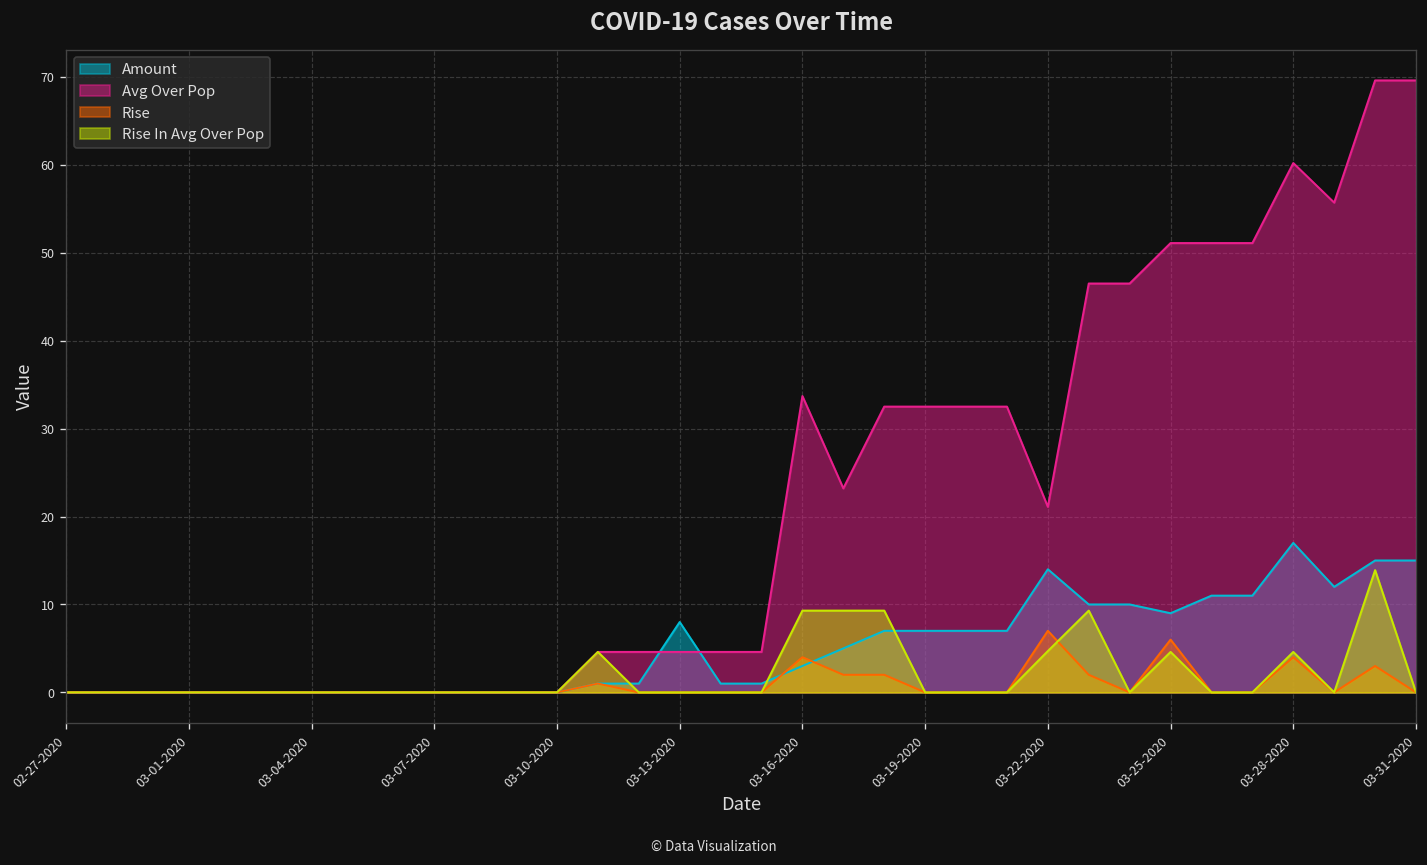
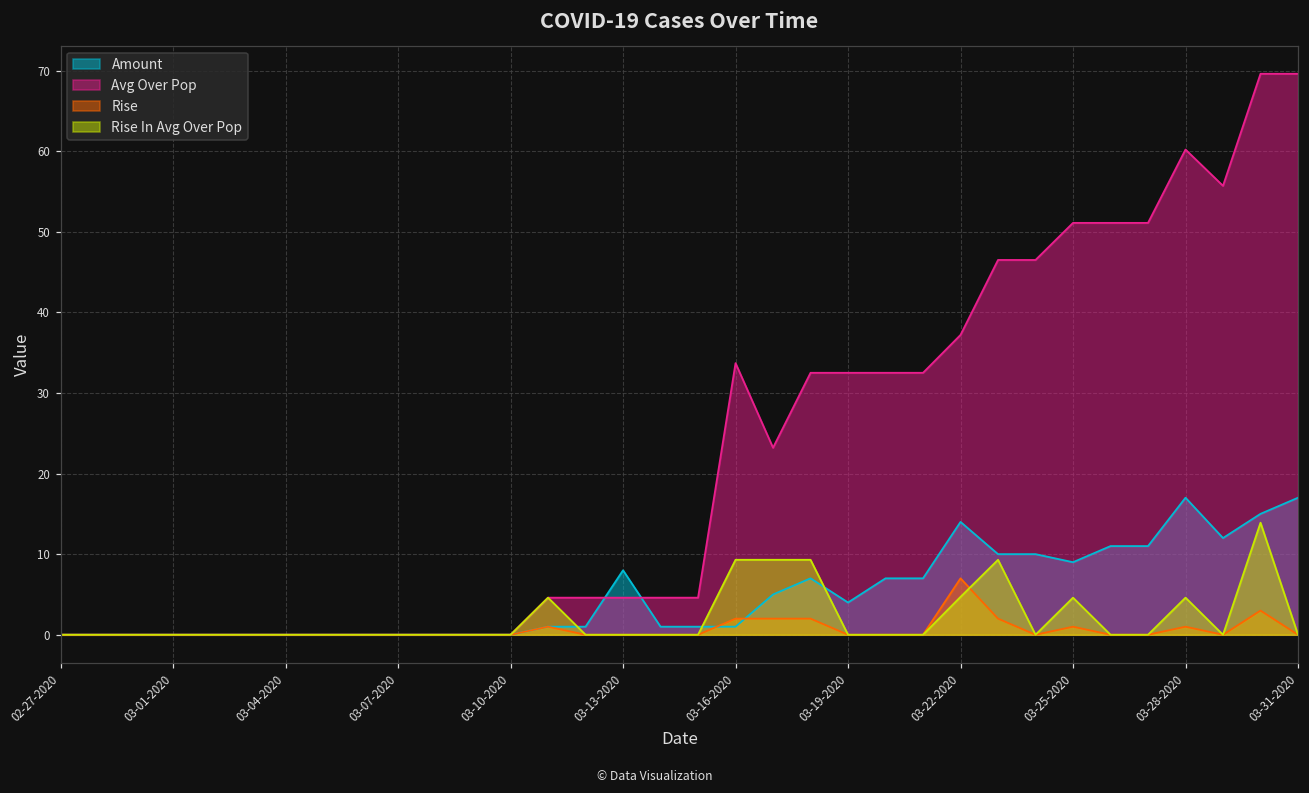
Amount, 03-16-2020: 3 -> 1
Rise, 03-16-2020: 4 -> 2
Amount, 03-19-2020: 7 -> 4
Avg Over Pop, 03-22-2020: 21 -> 37
Rise, 03-25-2020: 6 -> 1
Rise, 03-28-2020: 4 -> 1
Amount, 03-31-2020: 15 -> 17
